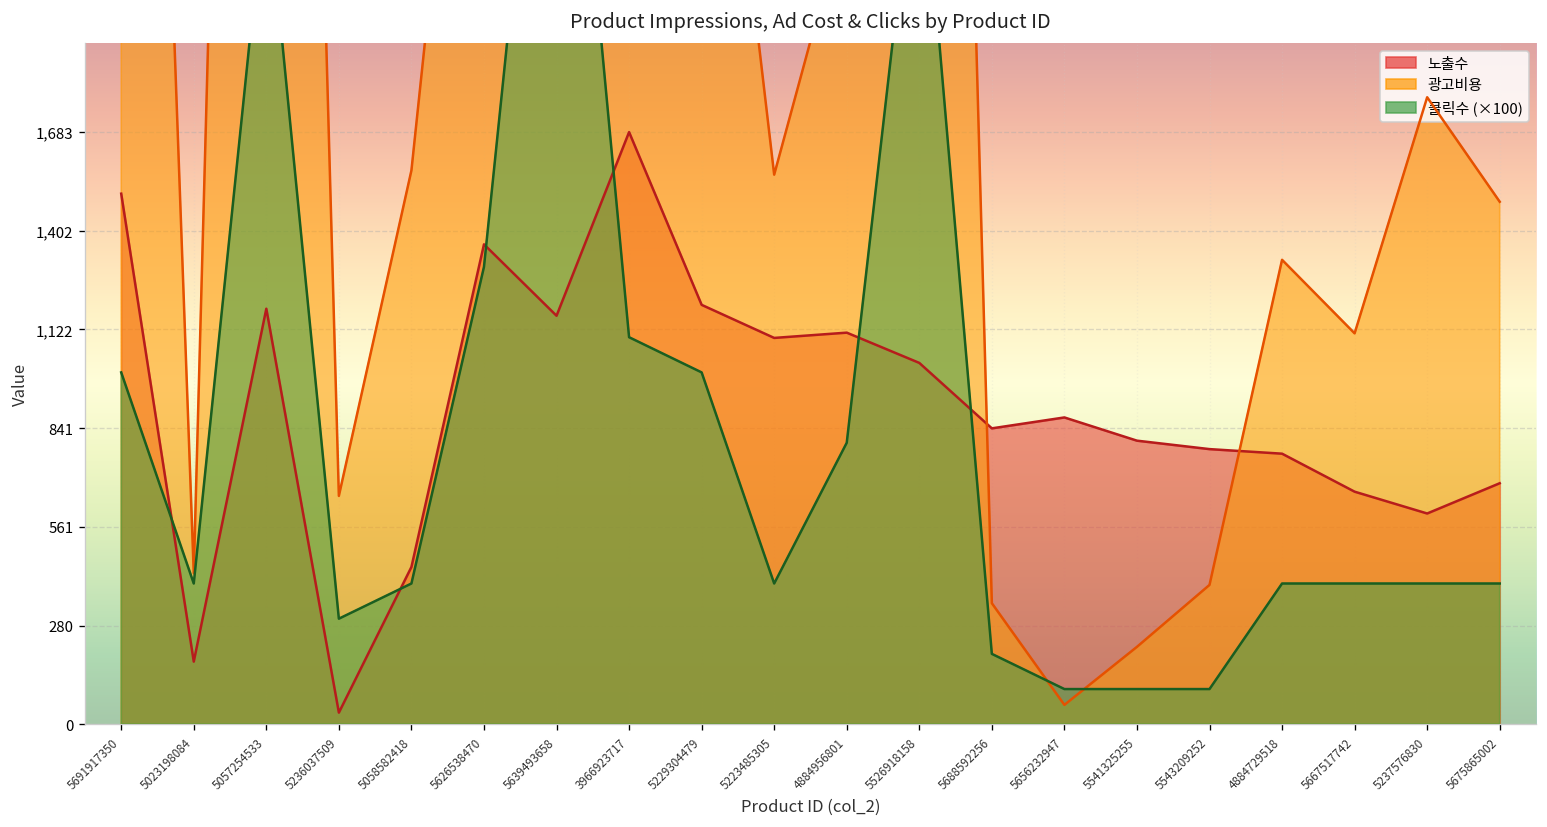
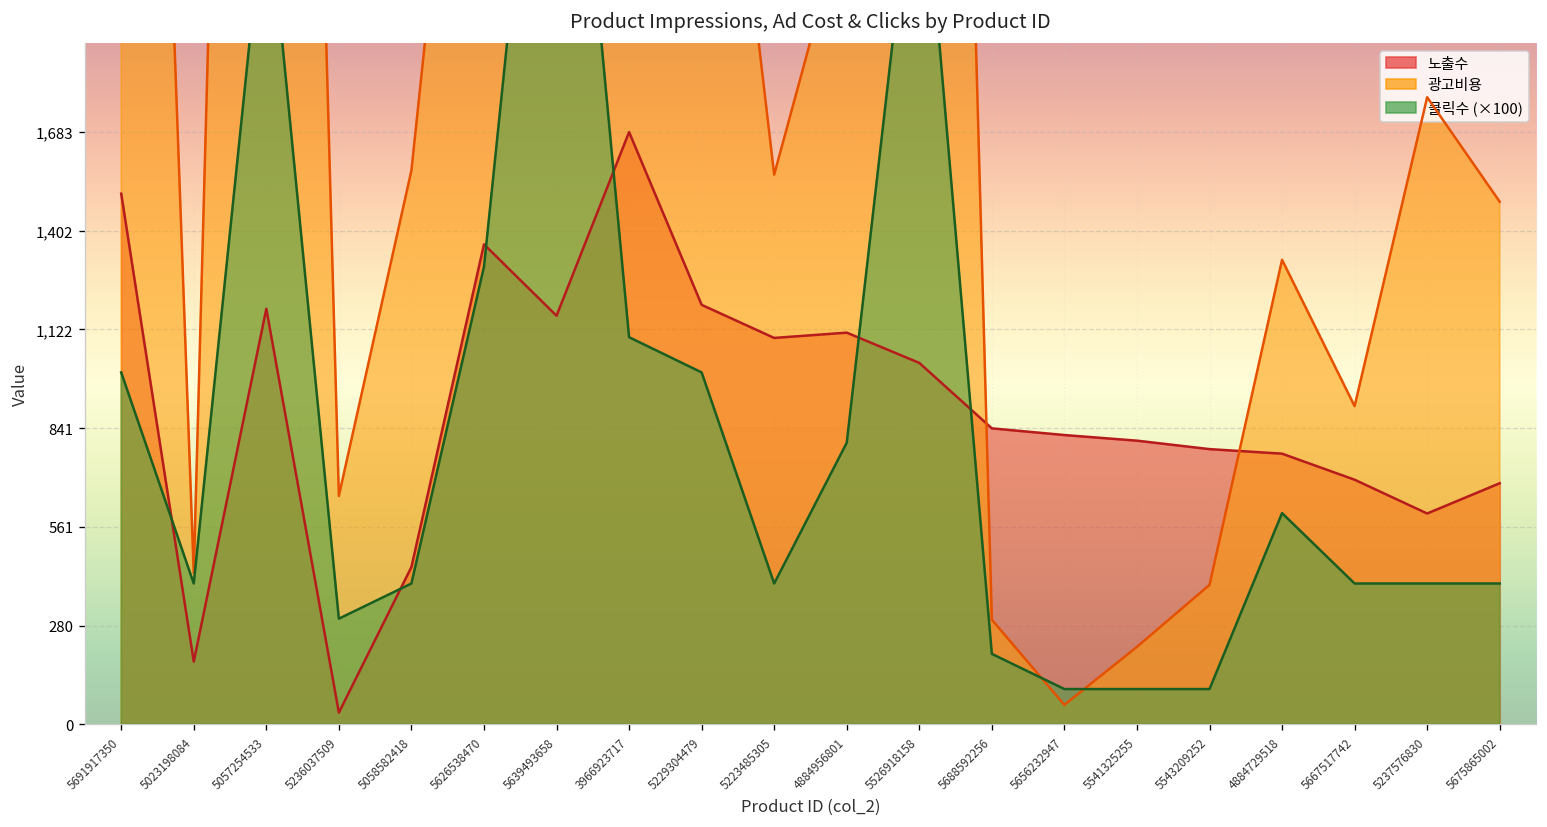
광고비용, 5688592256: 340 -> 300
노출수, 5656232947: 870 -> 820
클릭수 (×100), 4884729518: 400 -> 600
노출수, 5667517742: 660 -> 700
광고비용, 5667517742: 1,110 -> 900
